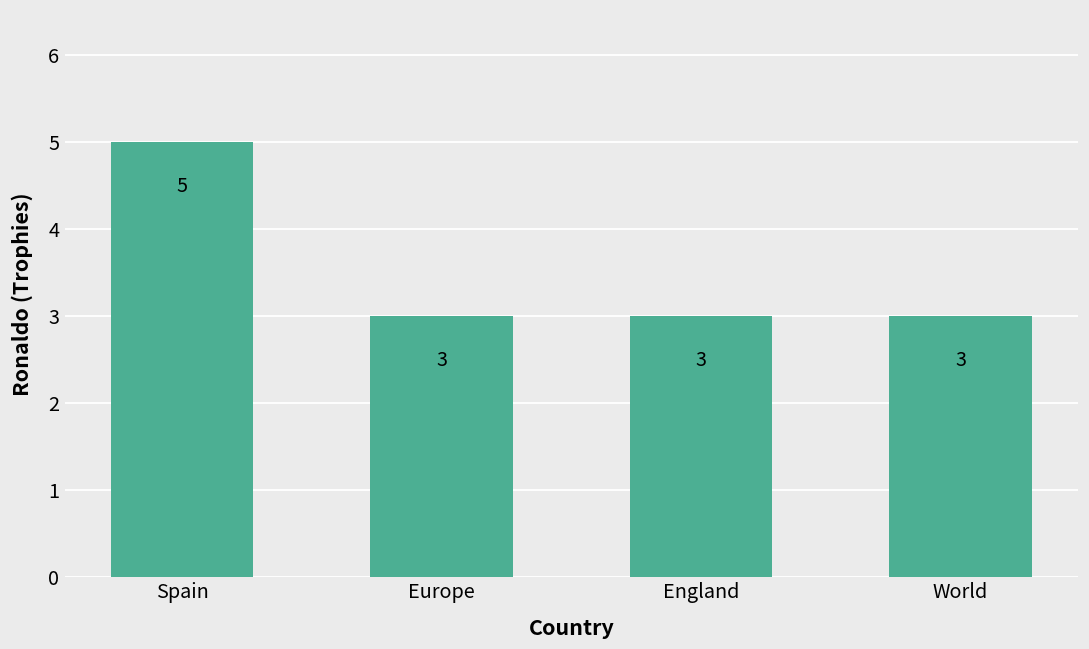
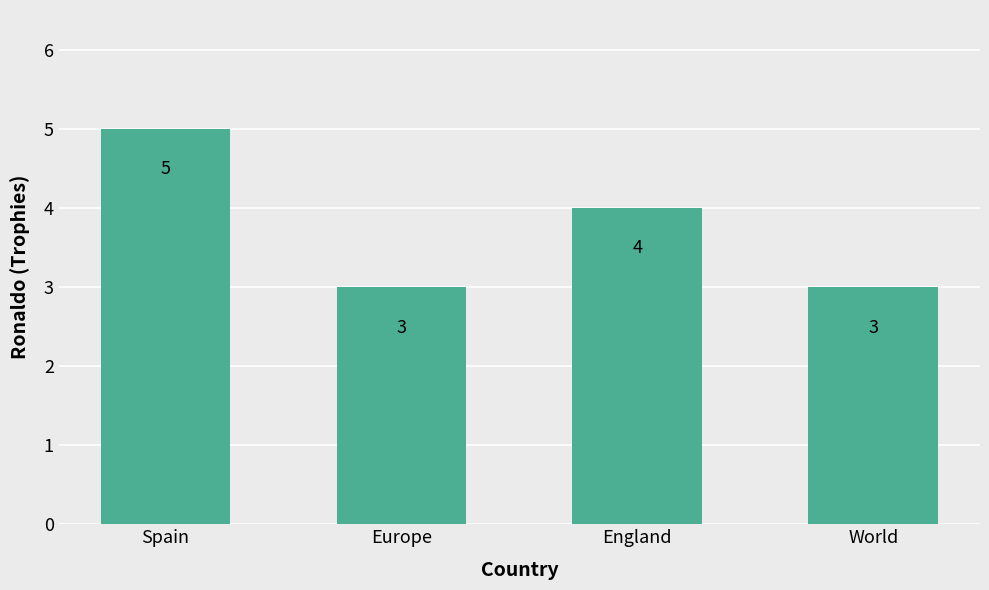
England: 3 -> 4
